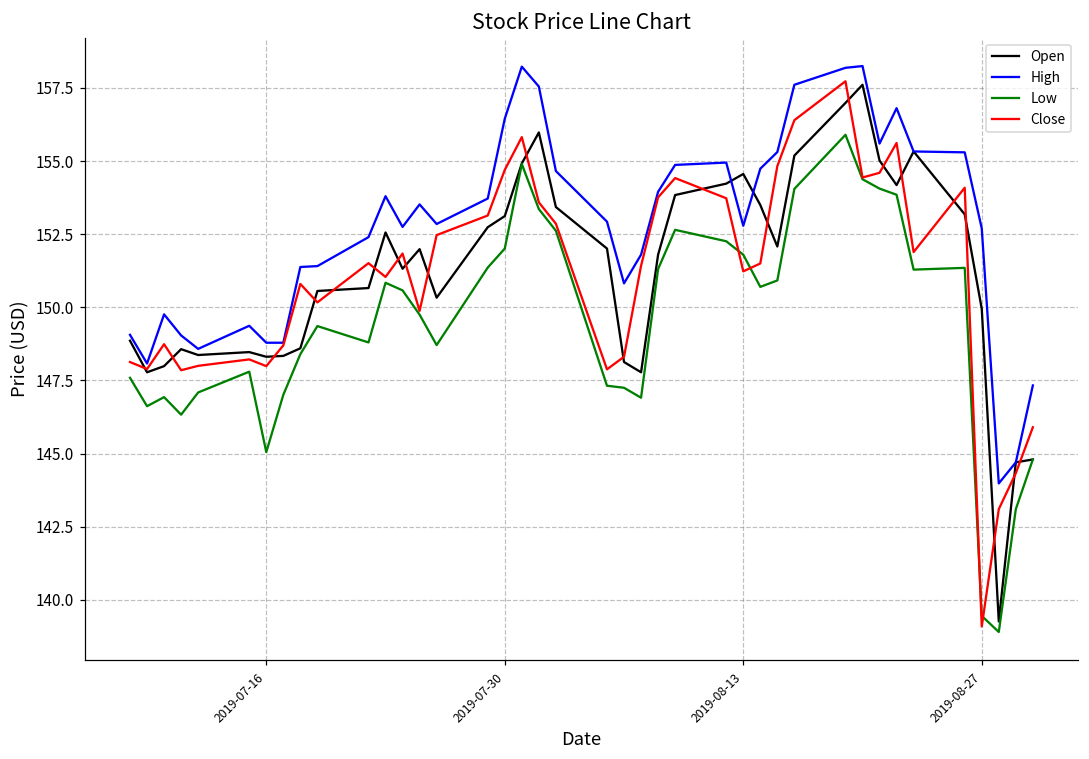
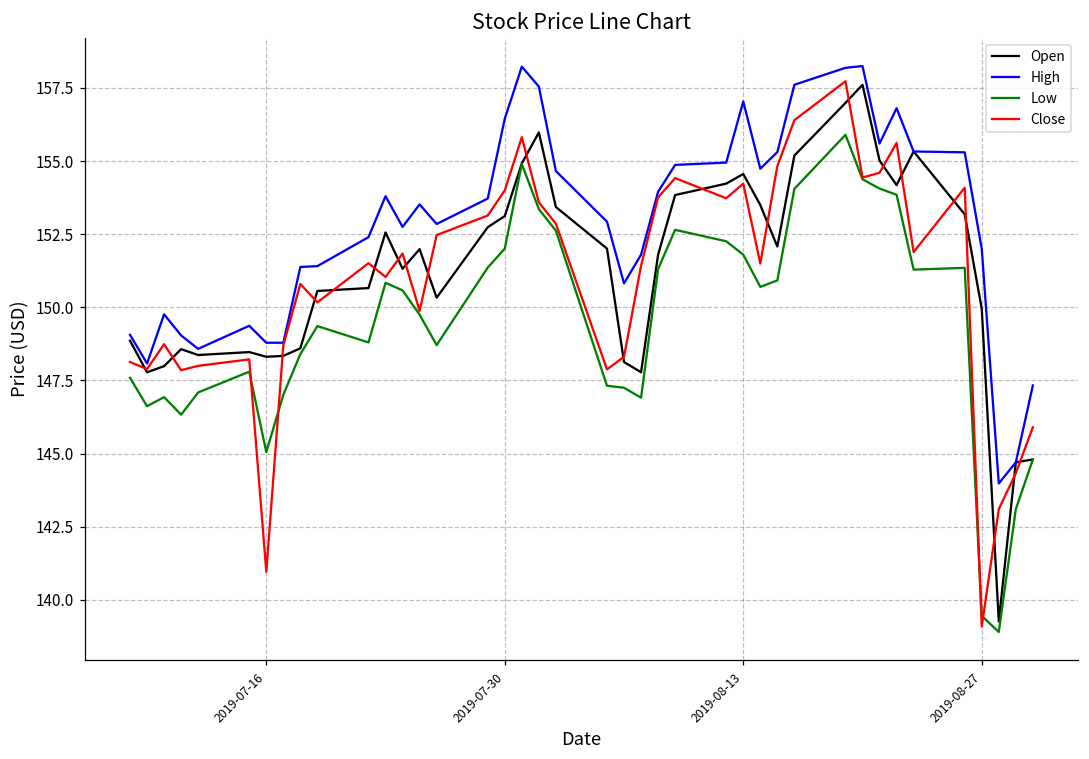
Close, 2019-07-16: 148.0 -> 141.0
Close, 2019-07-30: 154.7 -> 154.0
High, 2019-08-13: 152.8 -> 157.0
Close, 2019-08-13: 151.2 -> 154.2
High, 2019-08-27: 152.7 -> 152.0
